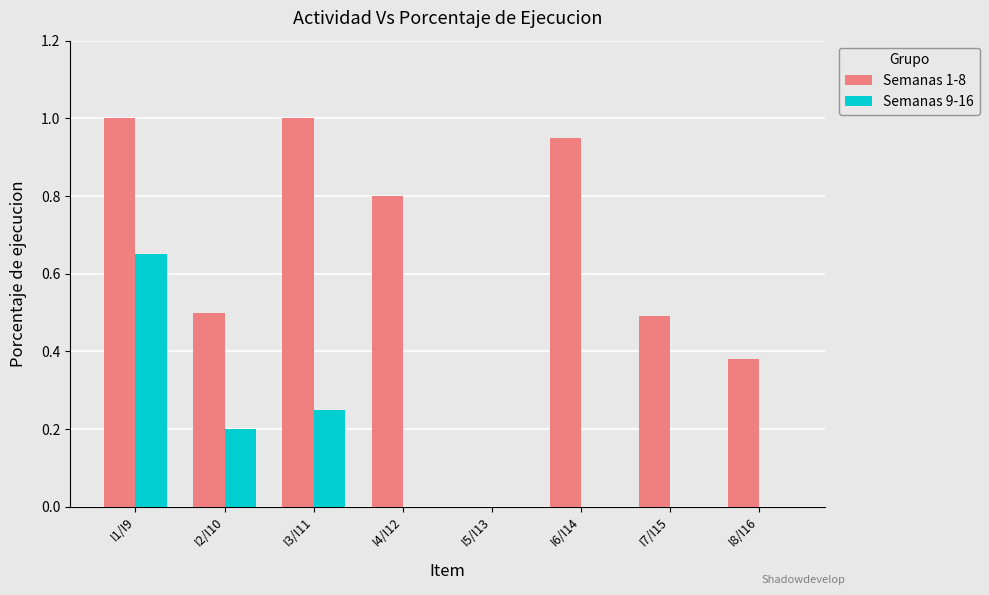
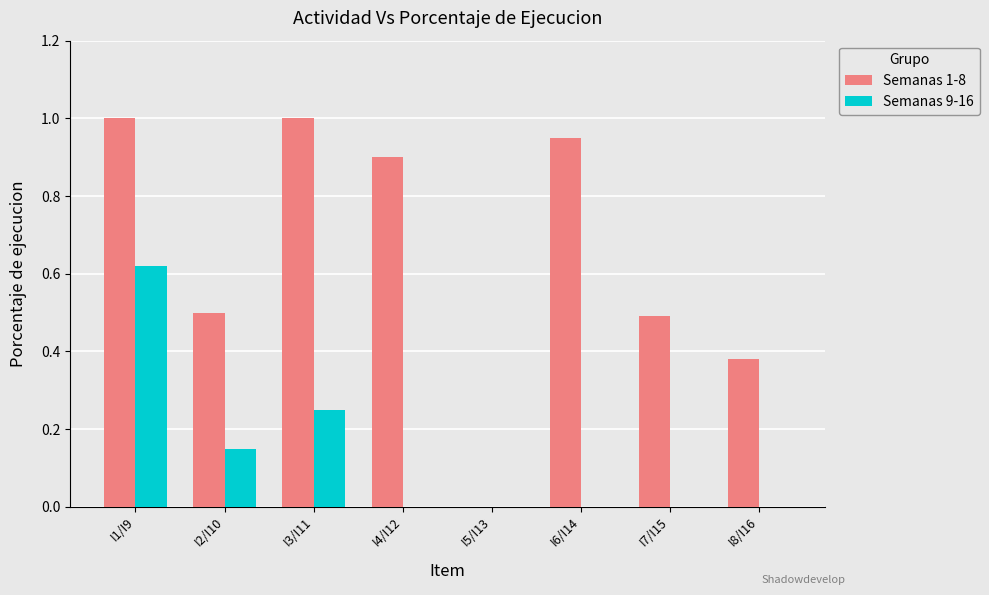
Semanas 9-16, I1/I9: 0.65 -> 0.62
Semanas 9-16, I2/I10: 0.20 -> 0.15
Semanas 1-8, I4/I12: 0.8 -> 0.9
